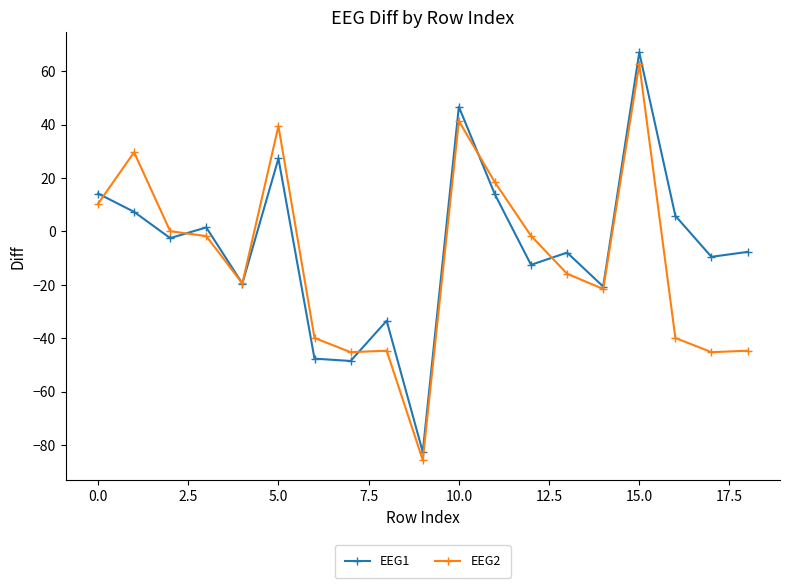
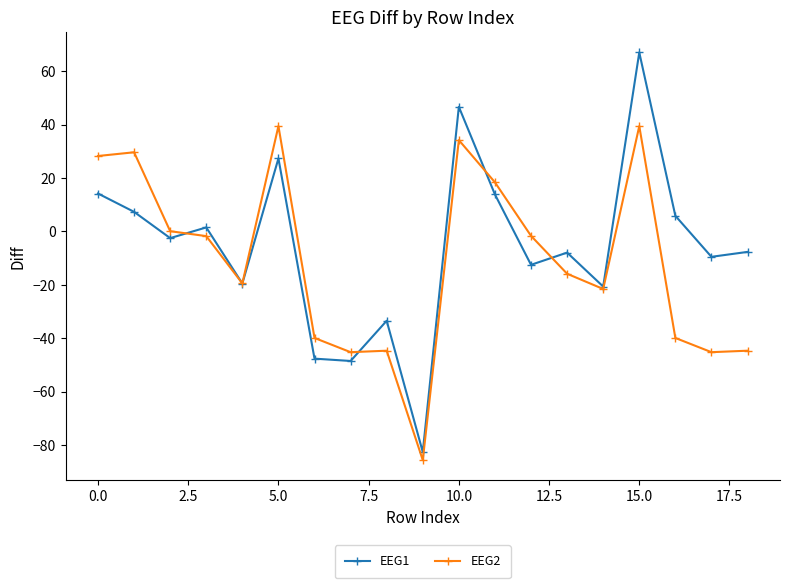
EEG2, 0.0: 10 -> 28
EEG2, 10.0: 41 -> 34
EEG2, 15.0: 63 -> 39
